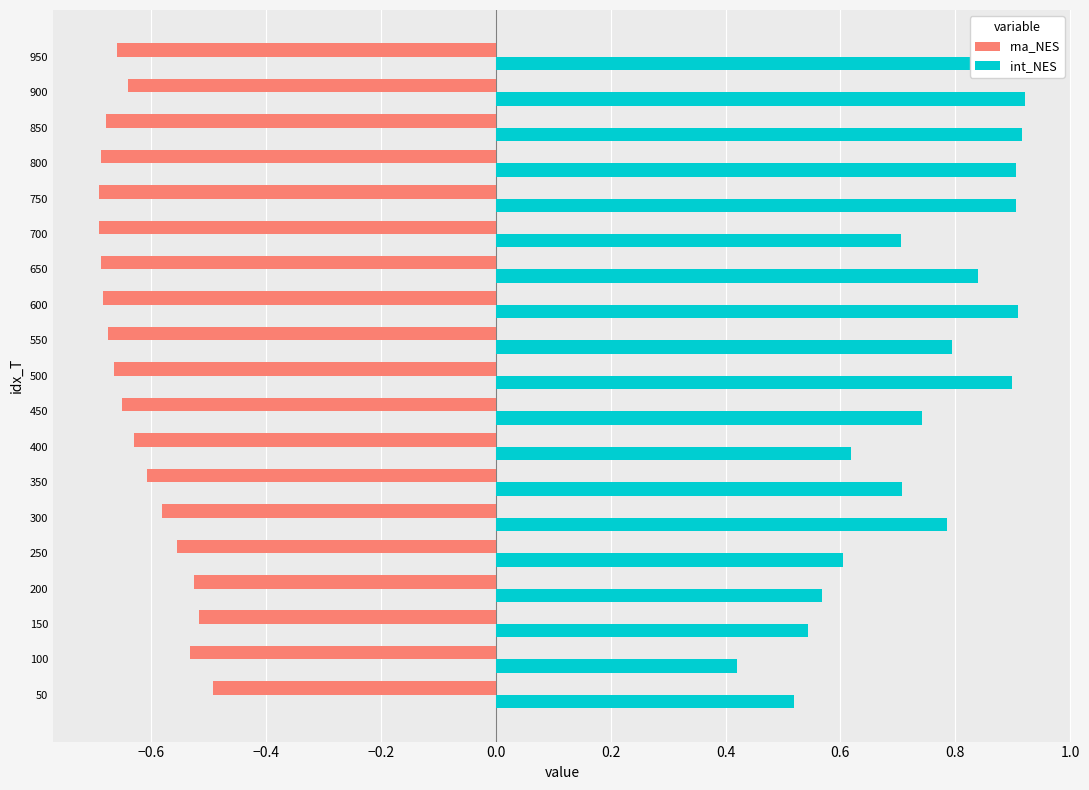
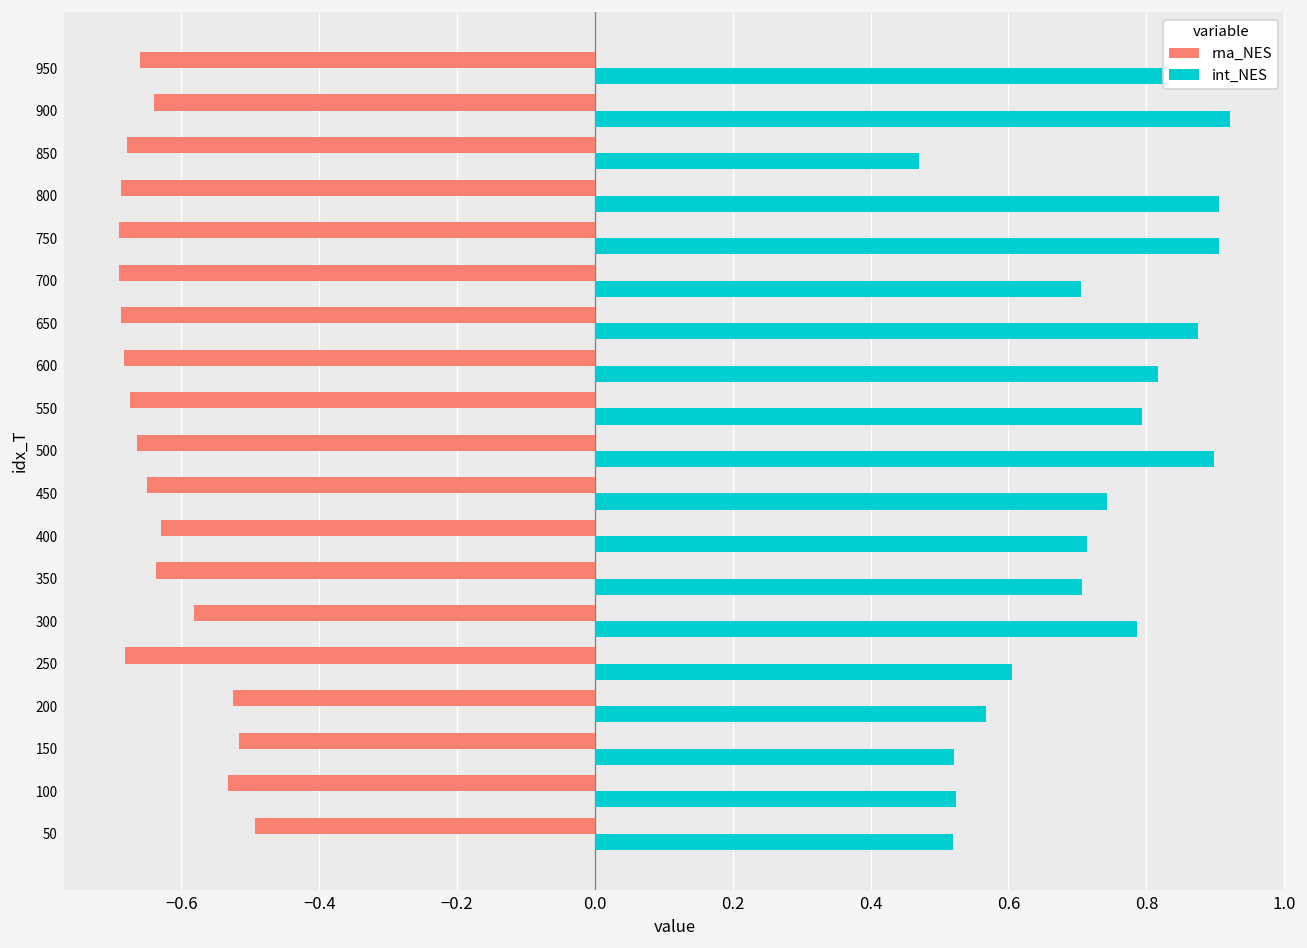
int_NES, 850: 0.92 -> 0.47
int_NES, 650: 0.84 -> 0.88
int_NES, 600: 0.91 -> 0.82
int_NES, 400: 0.62 -> 0.71
rna_NES, 350: -0.61 -> -0.64
rna_NES, 250: -0.55 -> -0.68
int_NES, 150: 0.54 -> 0.52
int_NES, 100: 0.42 -> 0.52
